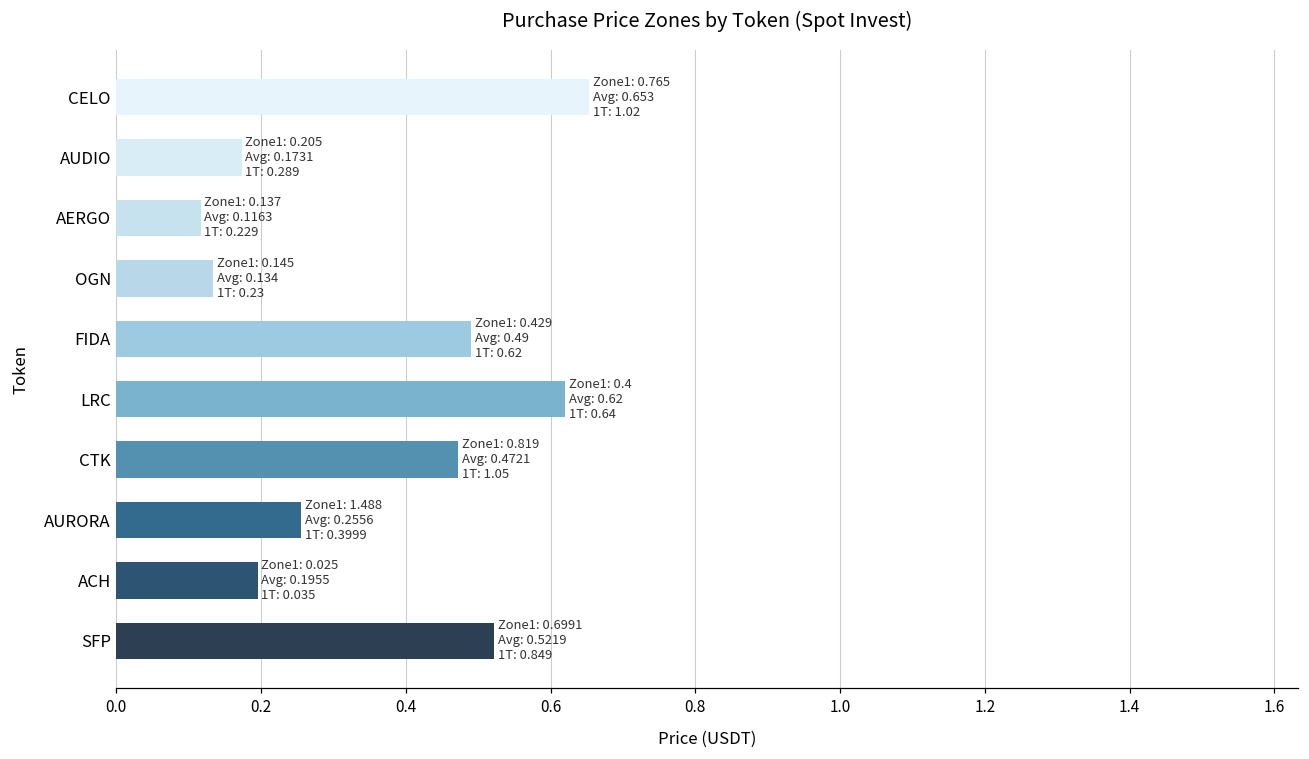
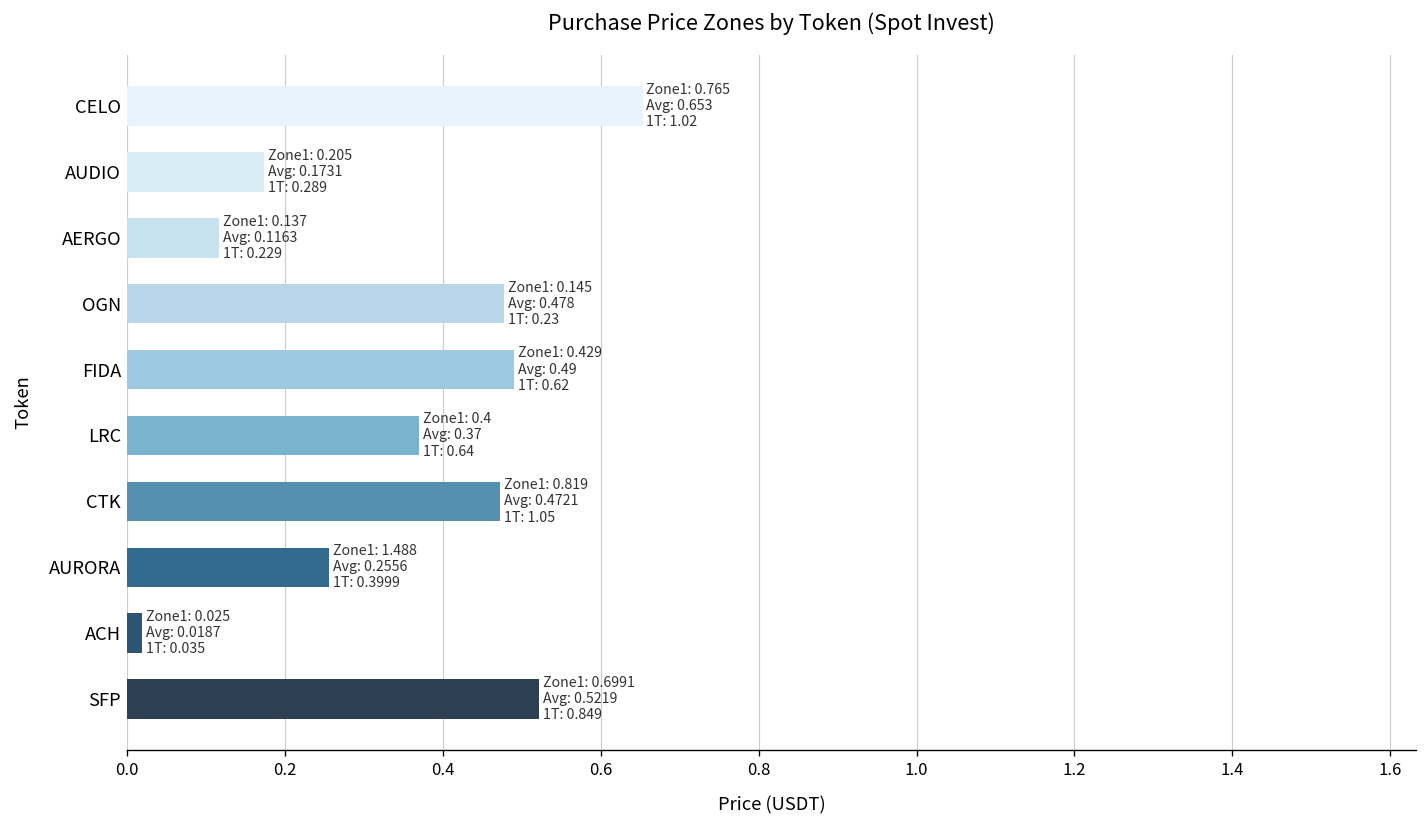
OGN: 0.134 -> 0.478
LRC: 0.62 -> 0.37
ACH: 0.1955 -> 0.0187
